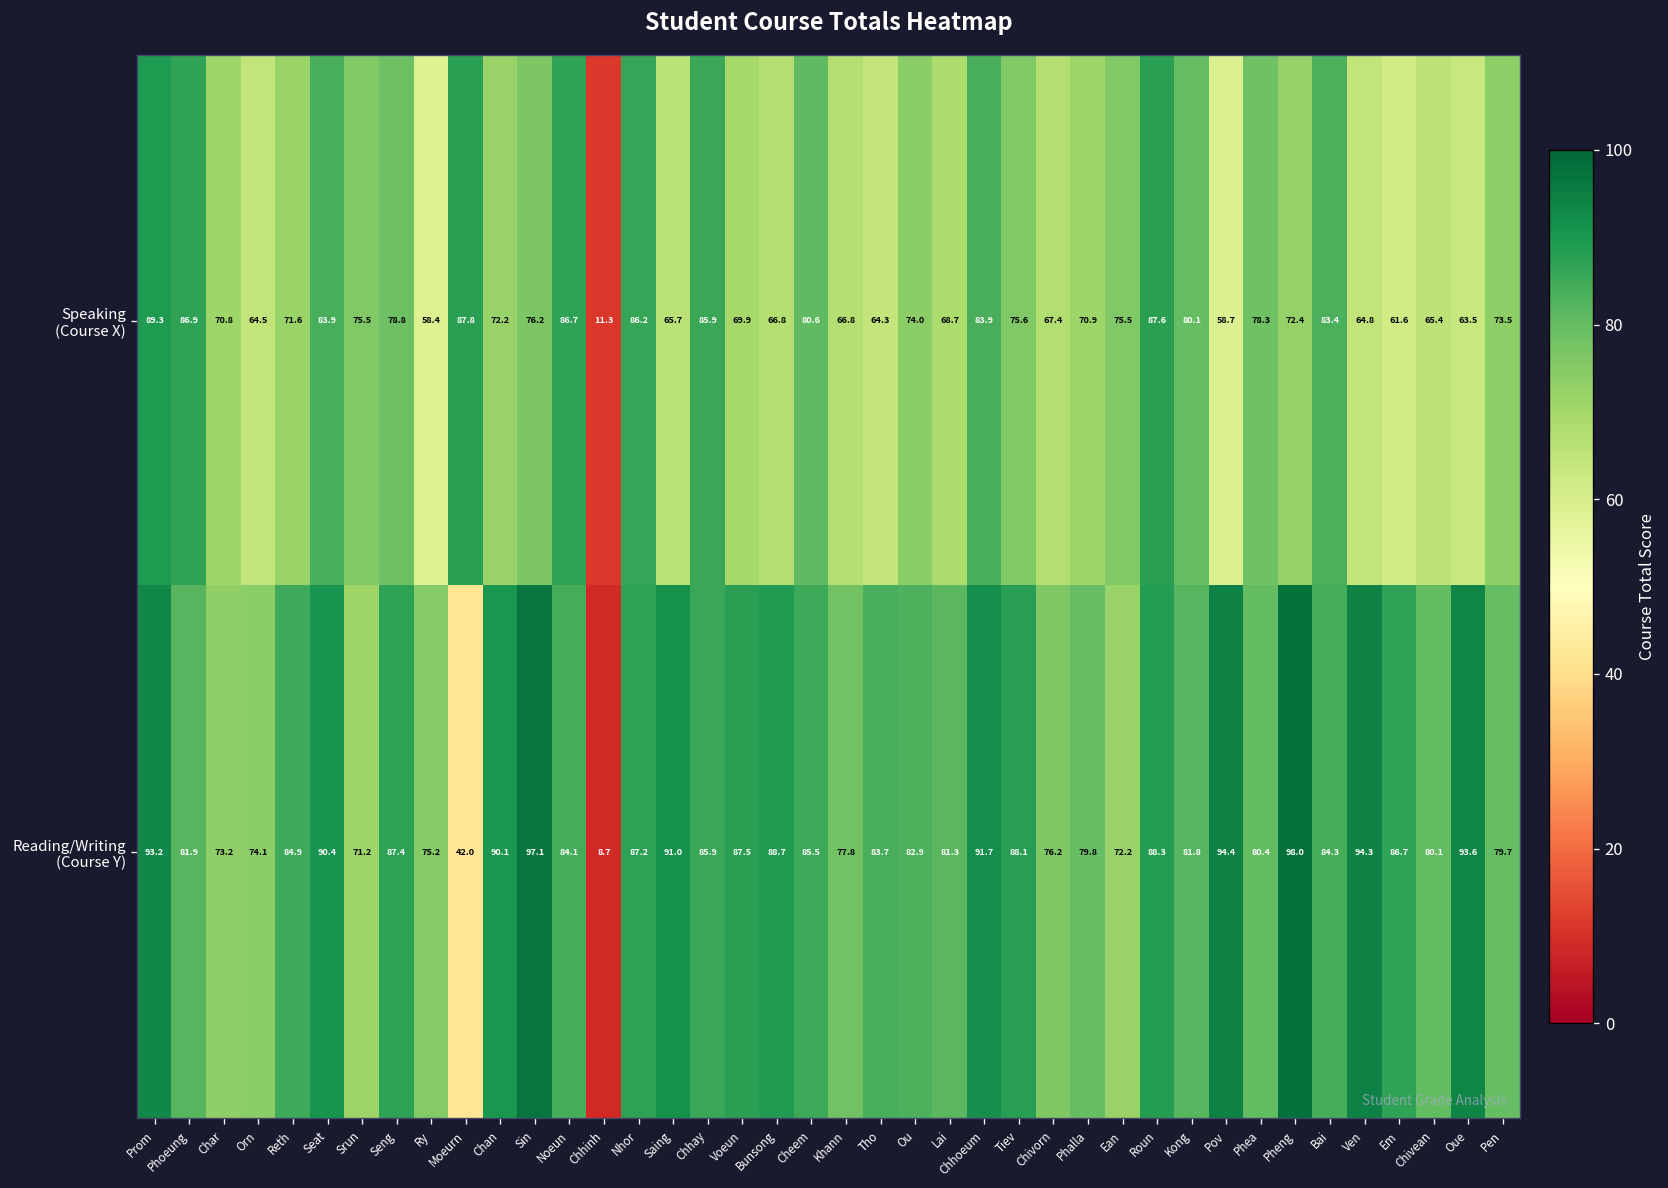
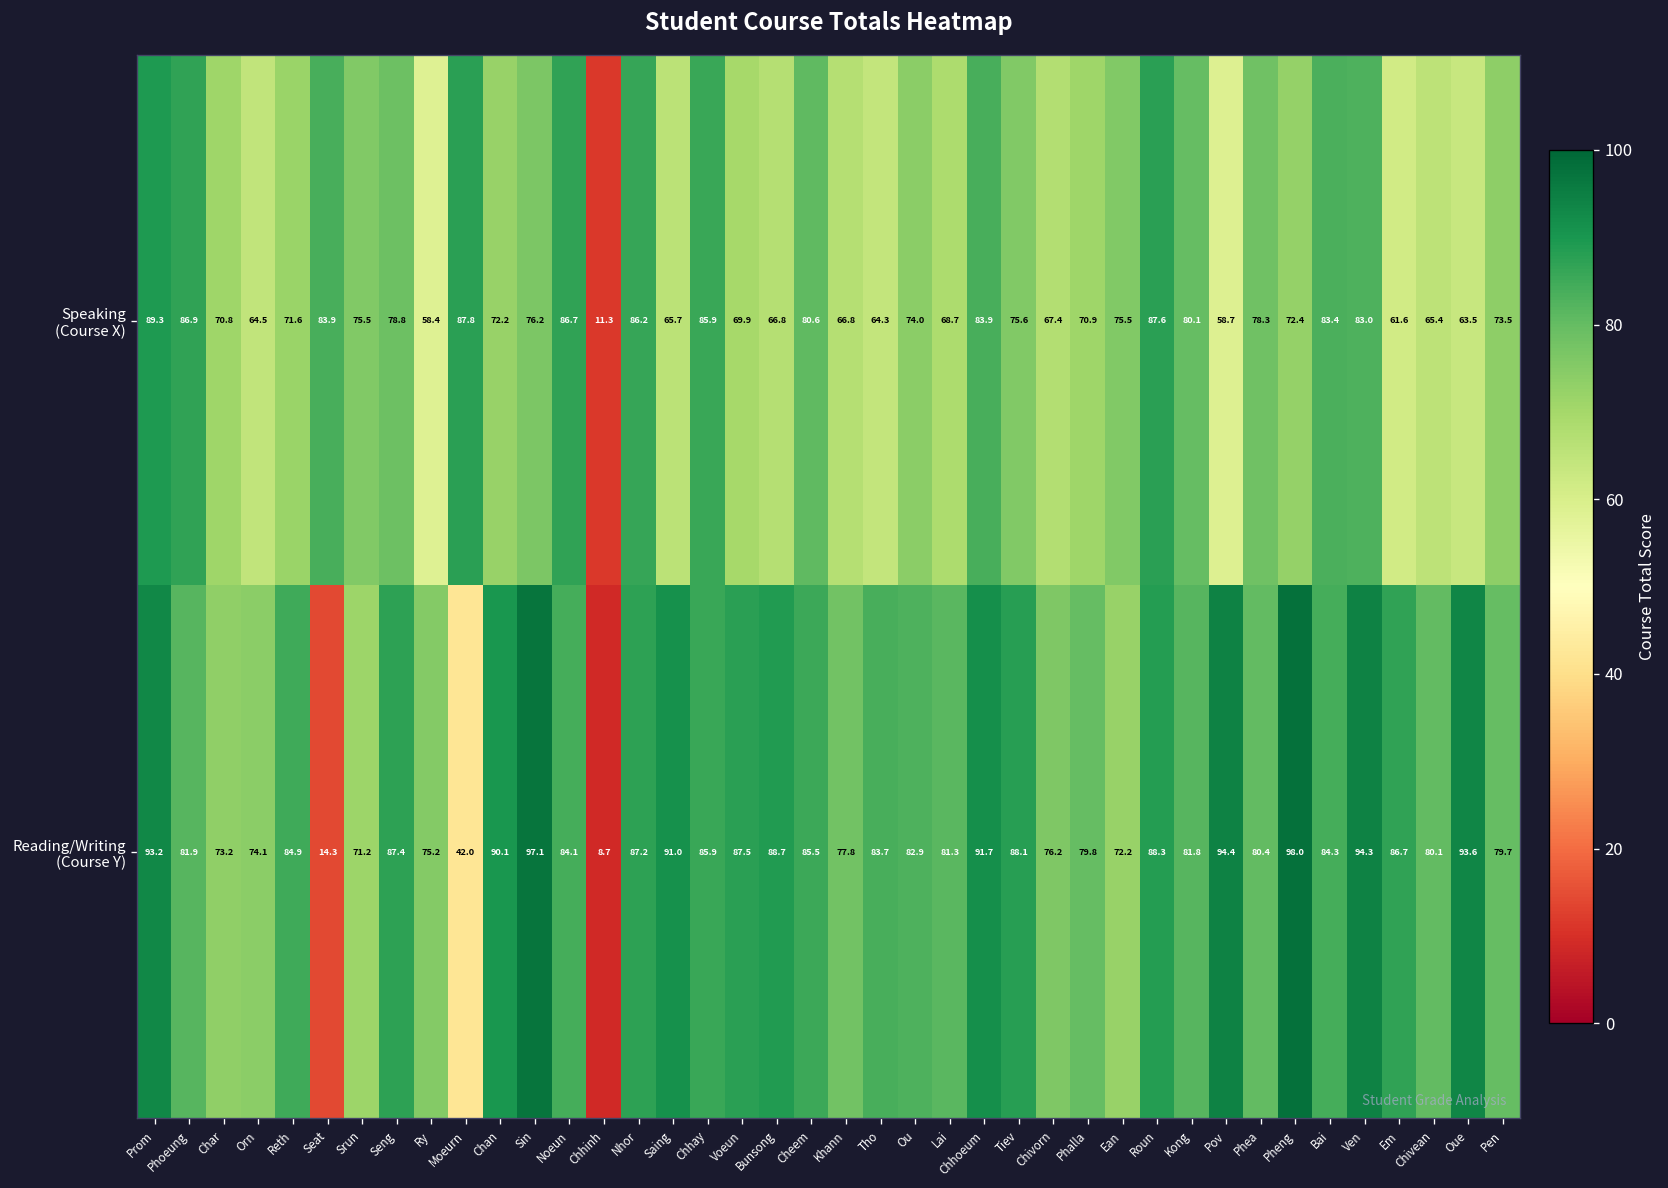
Speaking (Course X), Ven: 64.8 -> 83.0
Reading/Writing (Course Y), Seat: 90.4 -> 14.3
